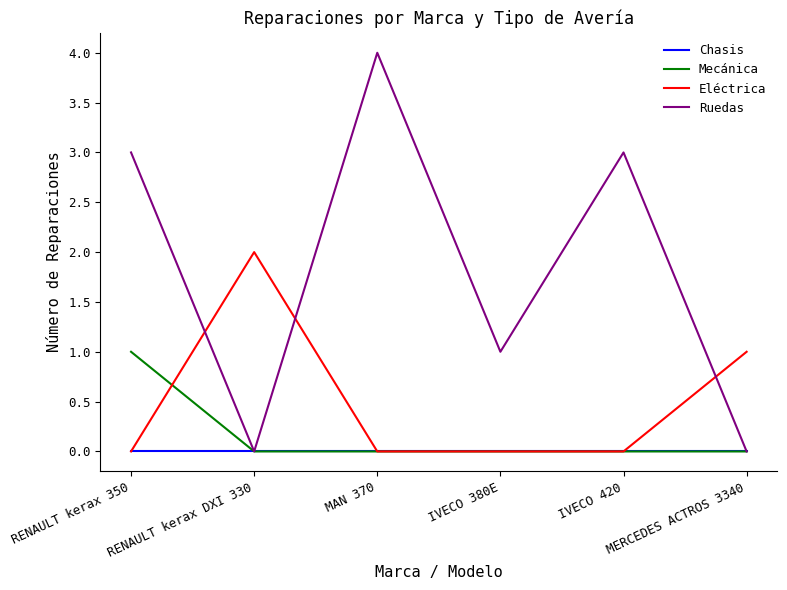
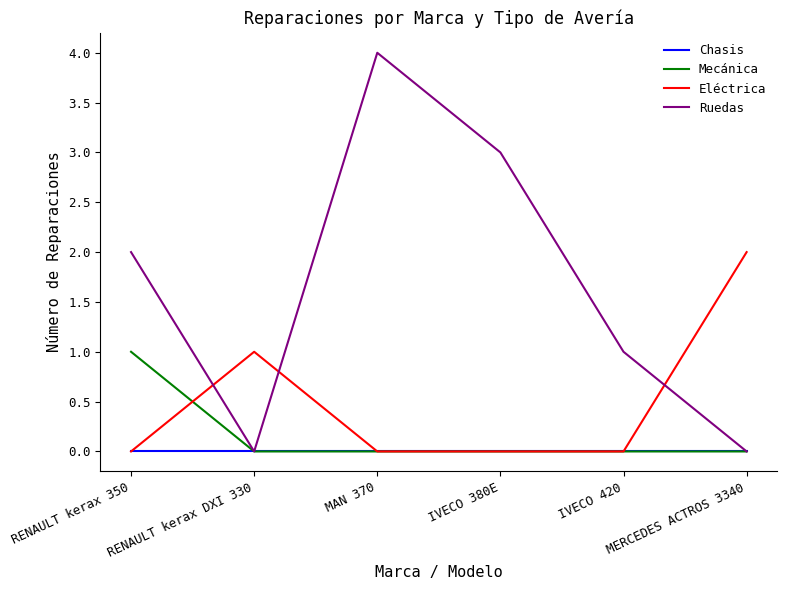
Ruedas, RENAULT kerax 350: 3 -> 2
Eléctrica, RENAULT kerax DXI 330: 2 -> 1
Ruedas, IVECO 380E: 1 -> 3
Ruedas, IVECO 420: 3 -> 1
Eléctrica, MERCEDES ACTROS 3340: 1 -> 2
